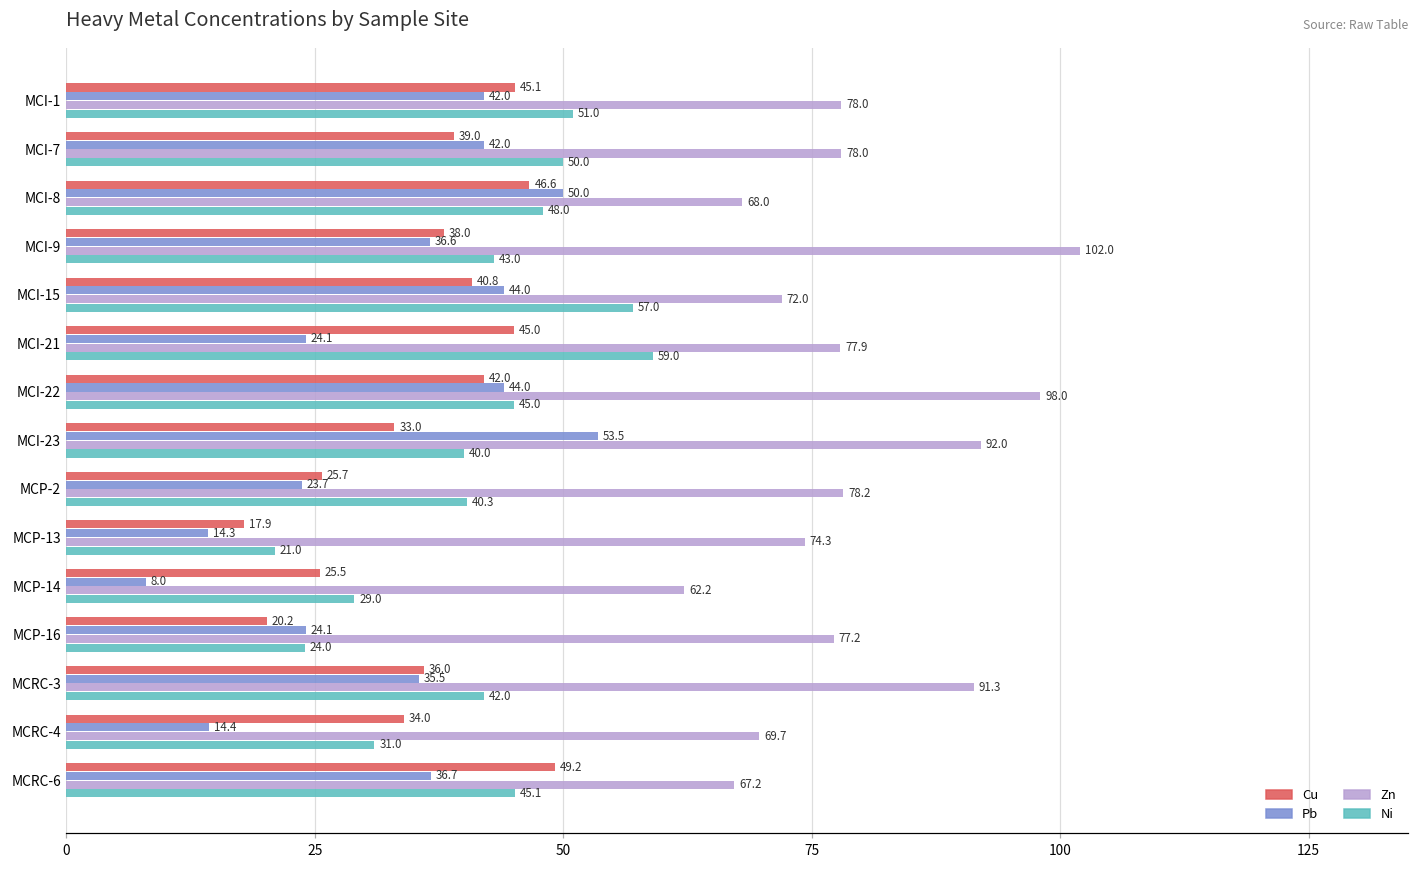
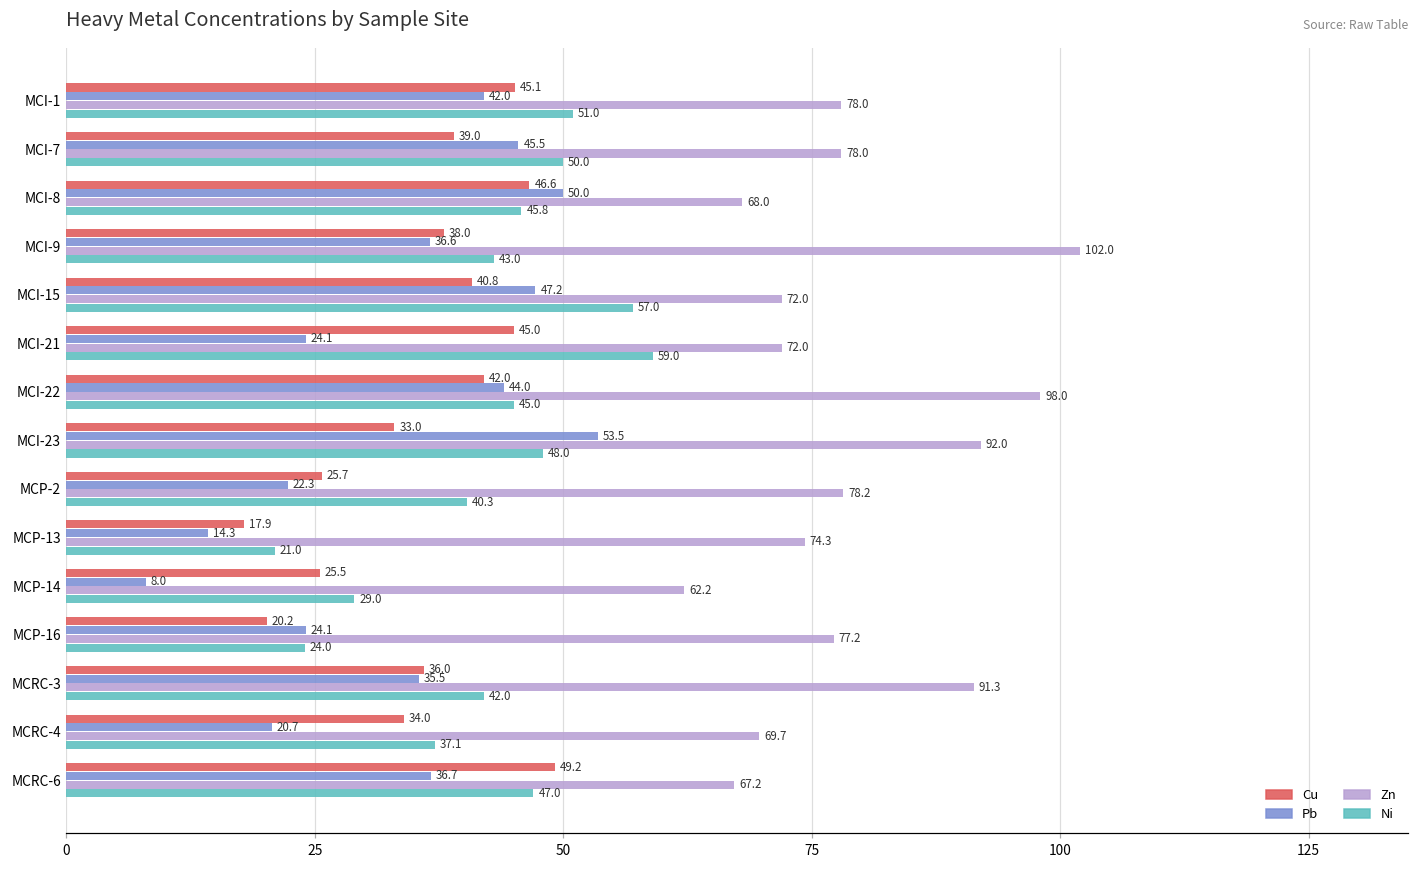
Pb, MCI-7: 42.0 -> 45.5
Ni, MCI-8: 48.0 -> 45.8
Pb, MCI-15: 44.0 -> 47.2
Zn, MCI-21: 77.9 -> 72.0
Ni, MCI-23: 40.0 -> 48.0
Pb, MCP-2: 23.7 -> 22.3
Pb, MCRC-4: 14.4 -> 20.7
Ni, MCRC-4: 31.0 -> 37.1
Ni, MCRC-6: 45.1 -> 47.0
